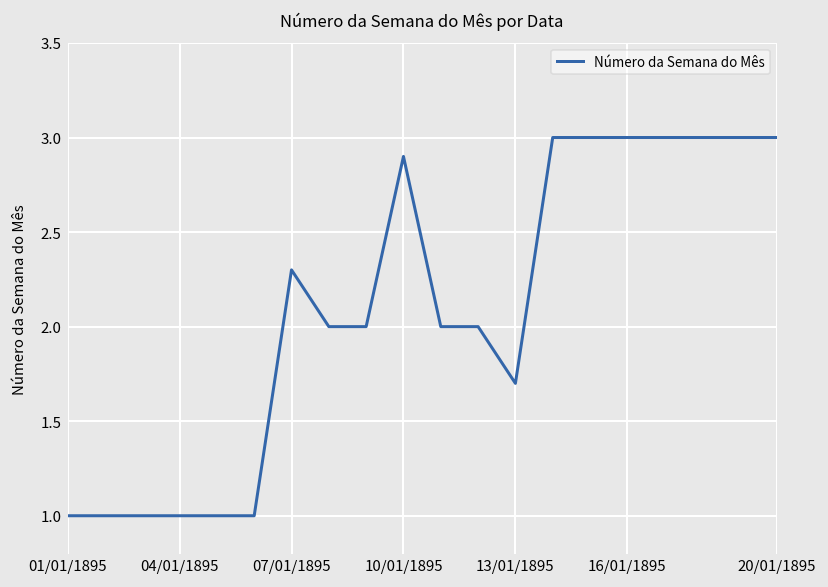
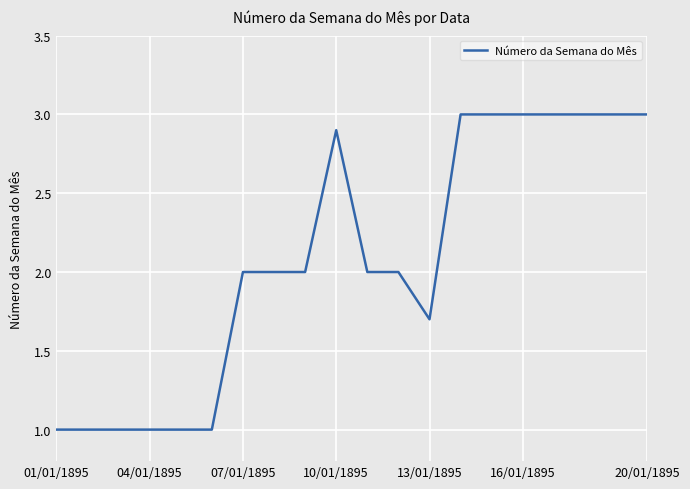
07/01/1895: 2.3 -> 2.0
